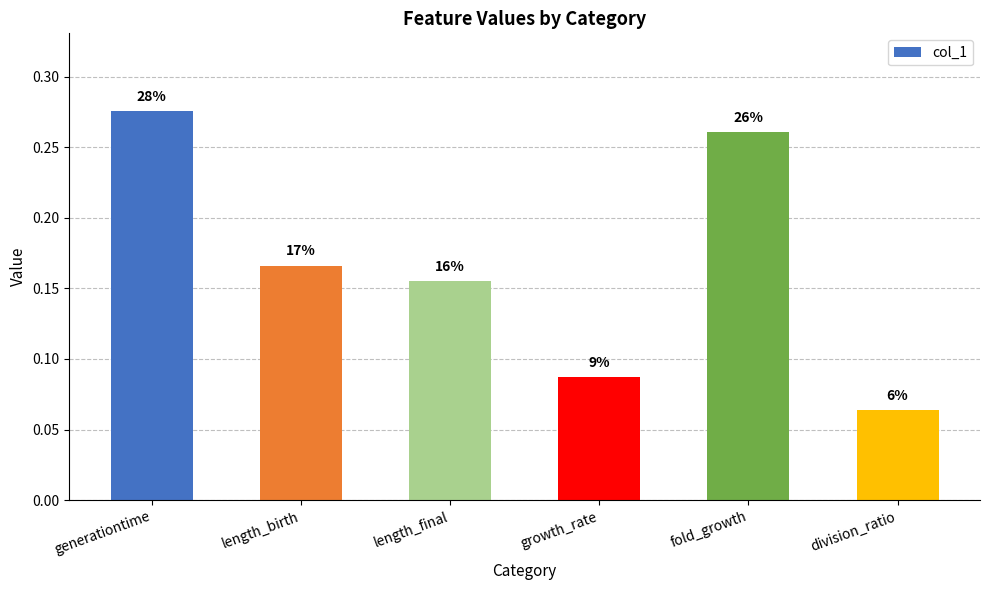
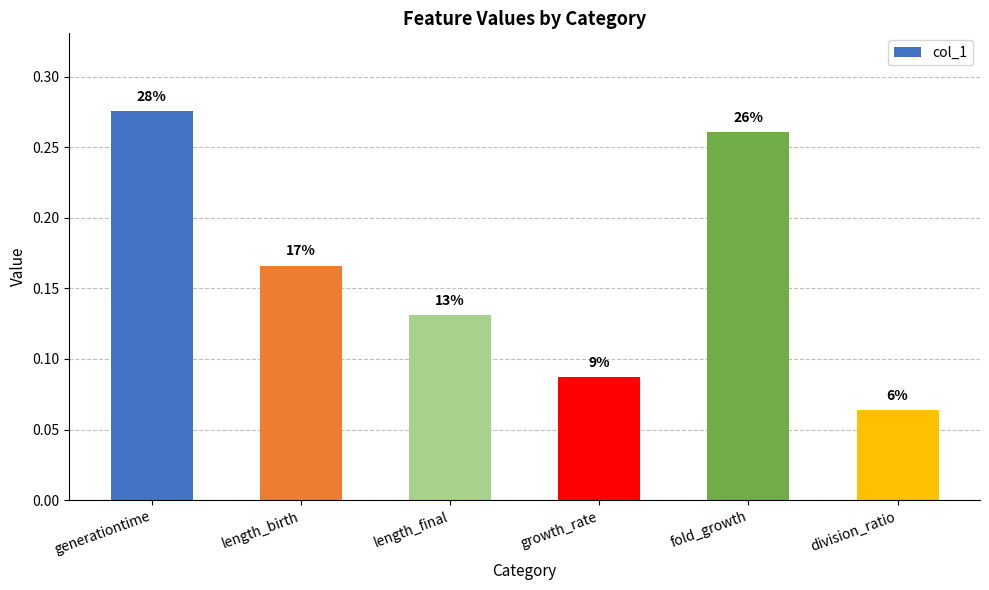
length_final: 16% -> 13%
